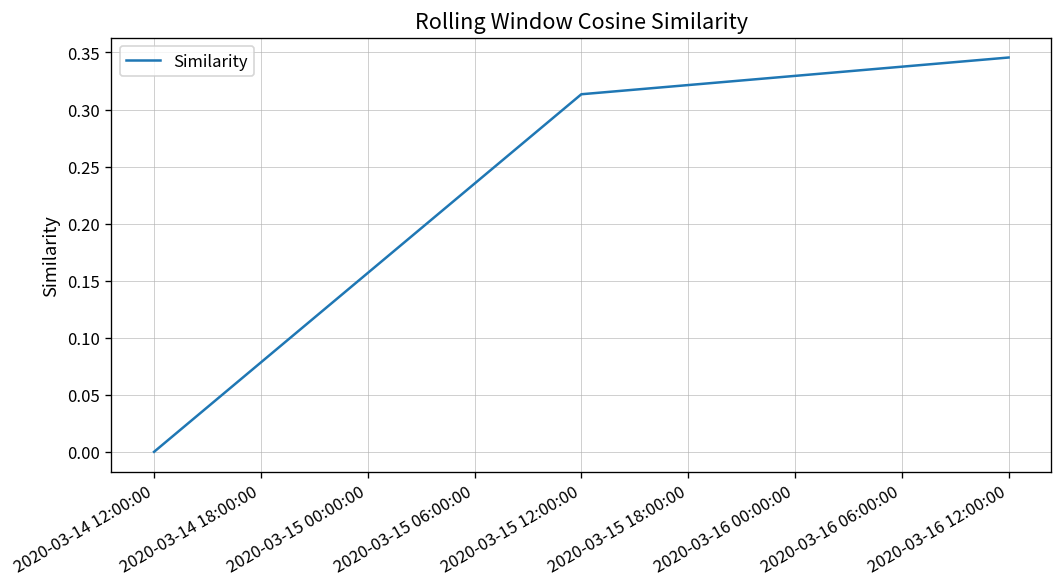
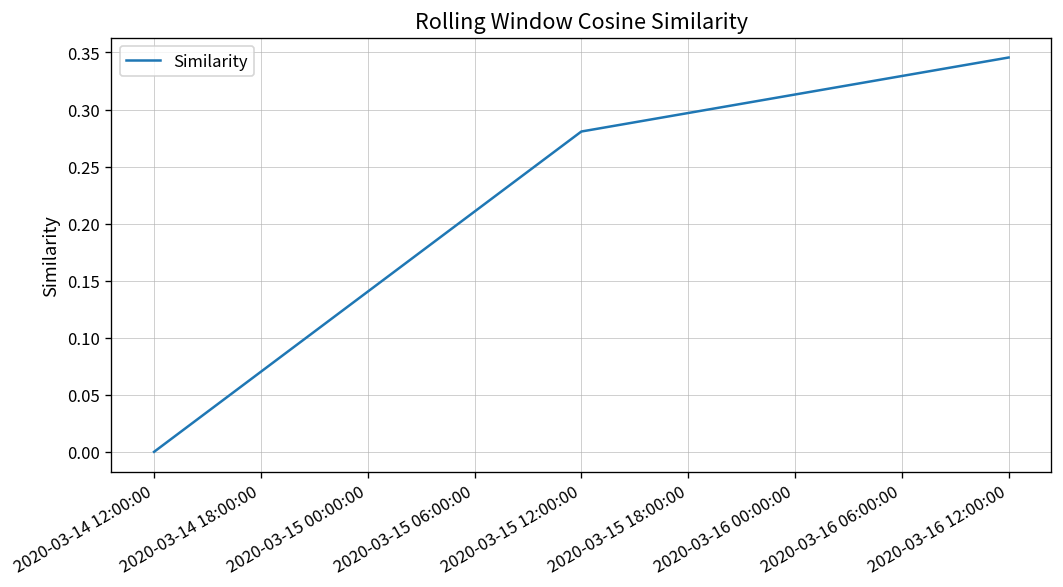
2020-03-15 12:00:00: 0.31 -> 0.28
